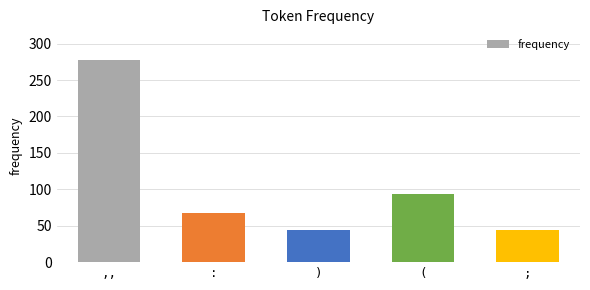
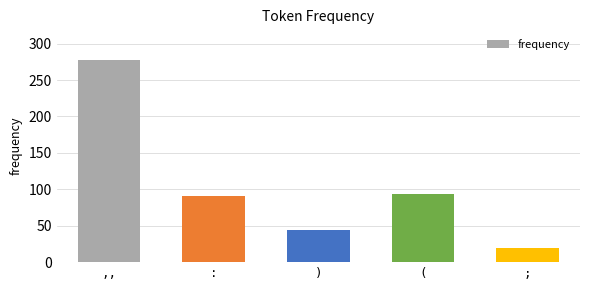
:: 70 -> 90
;: 40 -> 20
